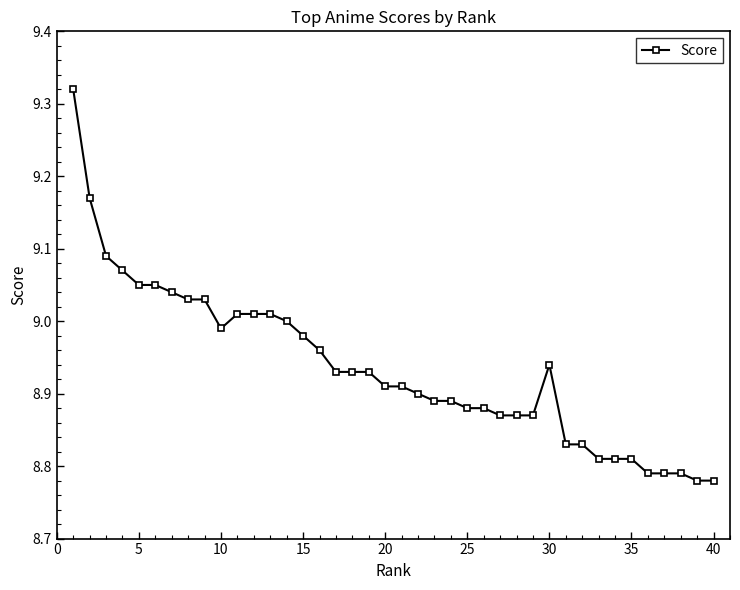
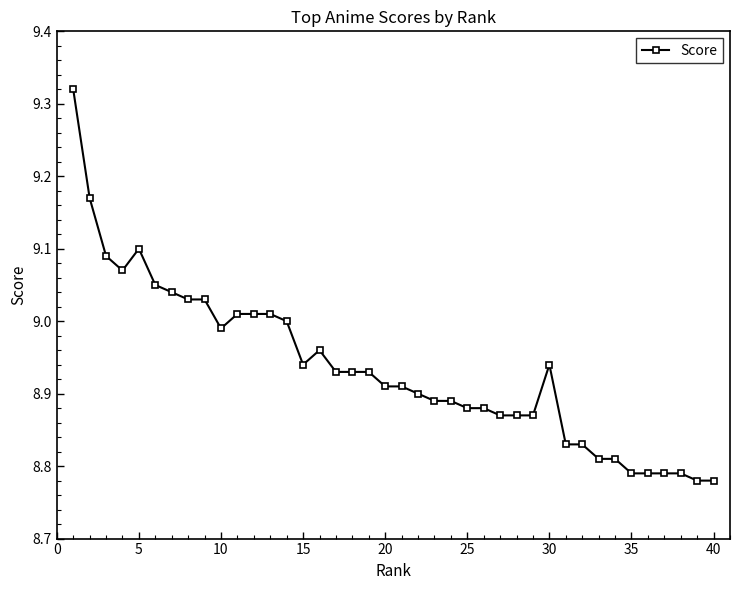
5: 9.05 -> 9.10
15: 8.98 -> 8.94
35: 8.81 -> 8.79
